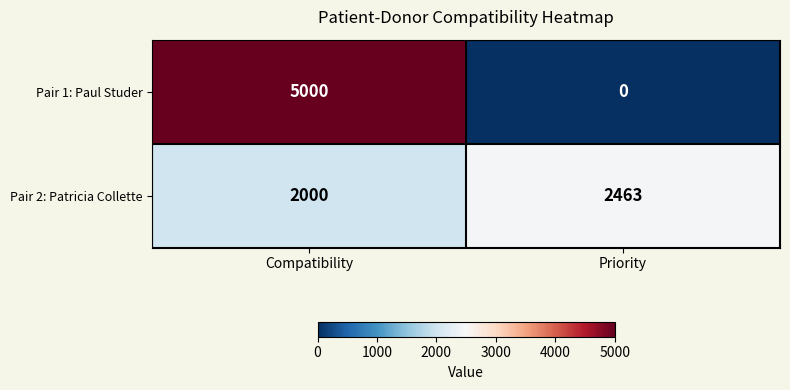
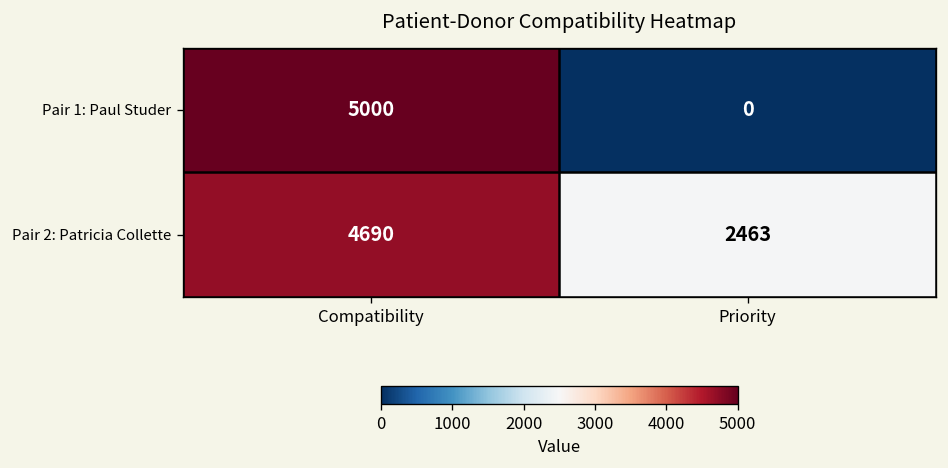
Pair 2: Patricia Collette, Compatibility: 2000 -> 4690
